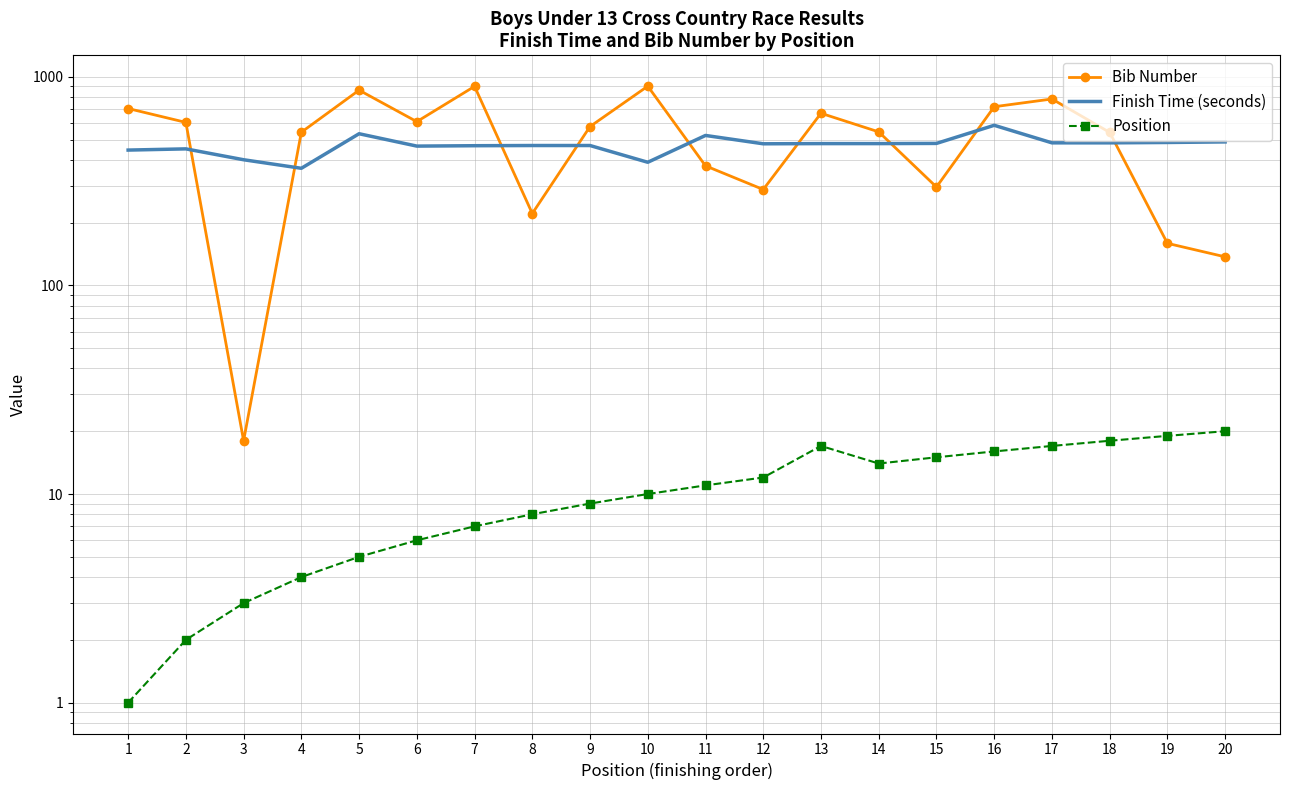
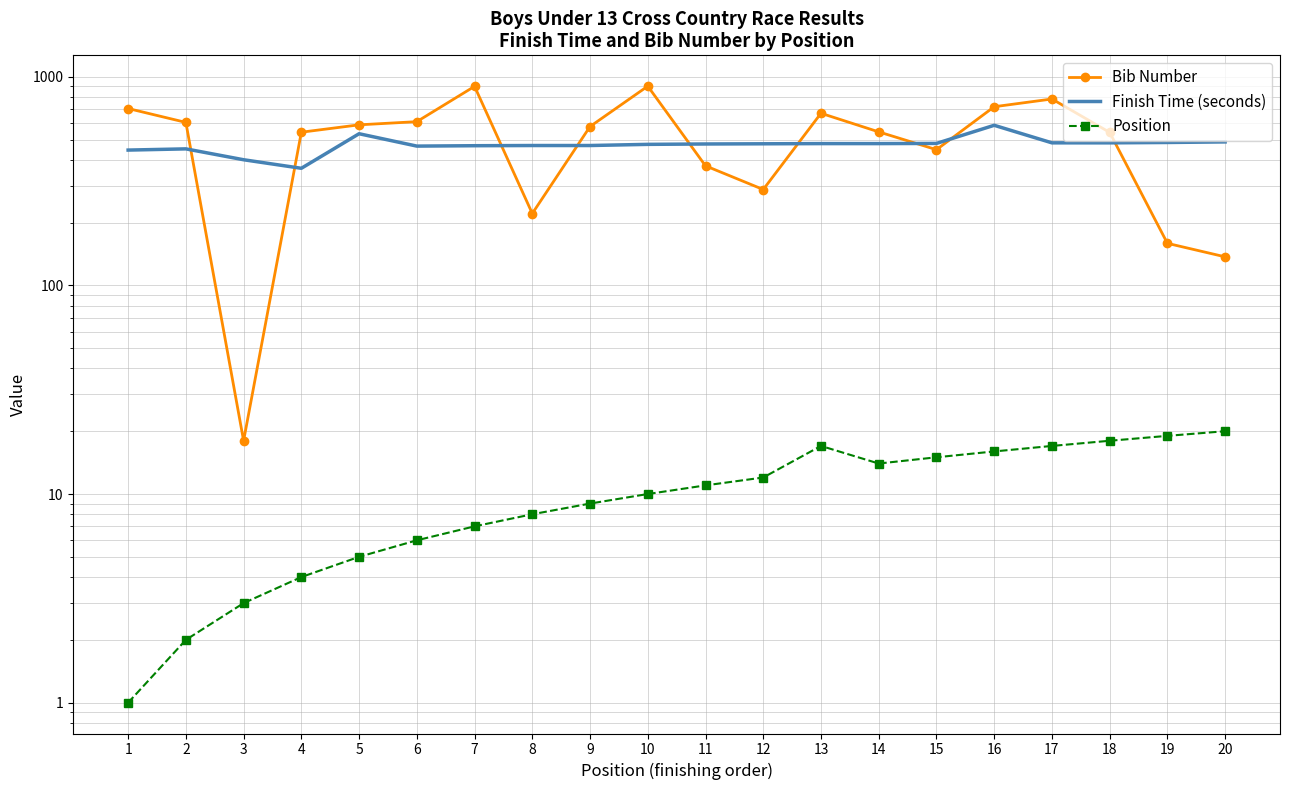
Bib Number, 5: 860 -> 590
Finish Time (seconds), 10: 390 -> 470
Finish Time (seconds), 11: 520 -> 480
Bib Number, 15: 300 -> 450
